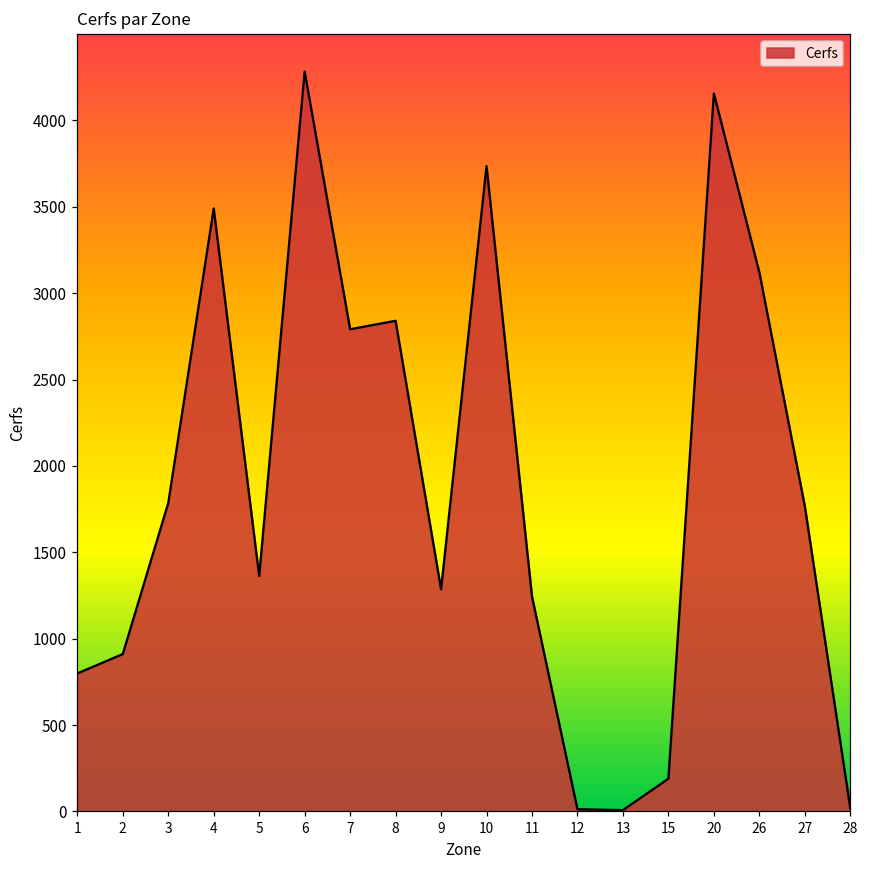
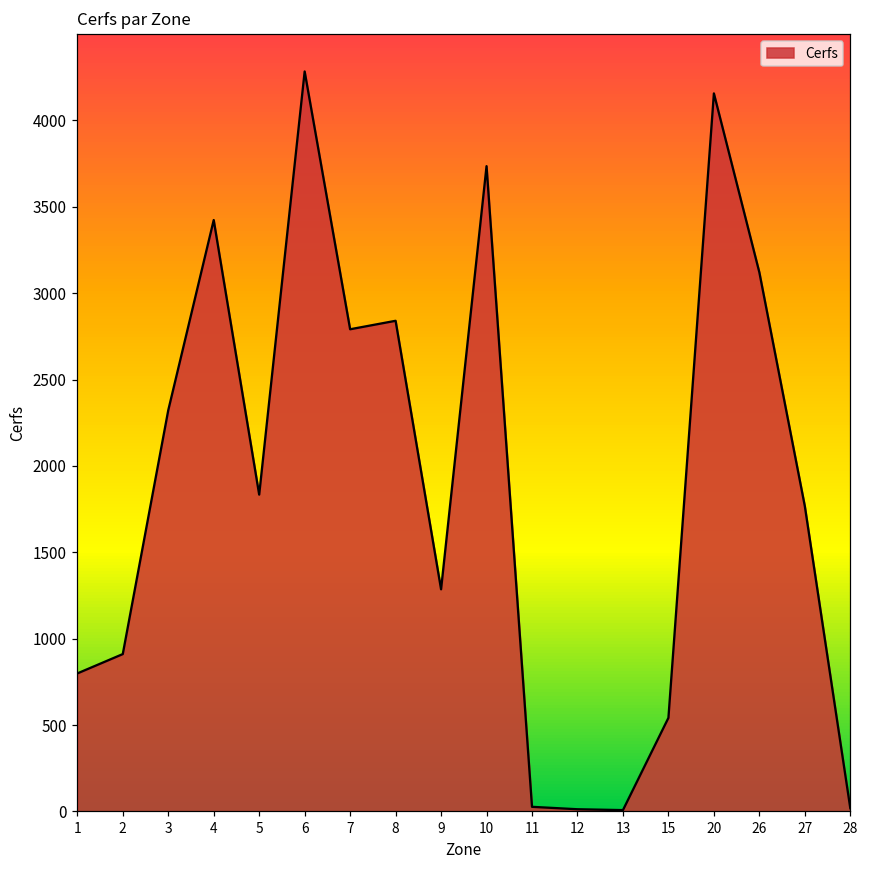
3: 1790 -> 2320
4: 3490 -> 3420
5: 1360 -> 1830
11: 1240 -> 30
15: 190 -> 540
